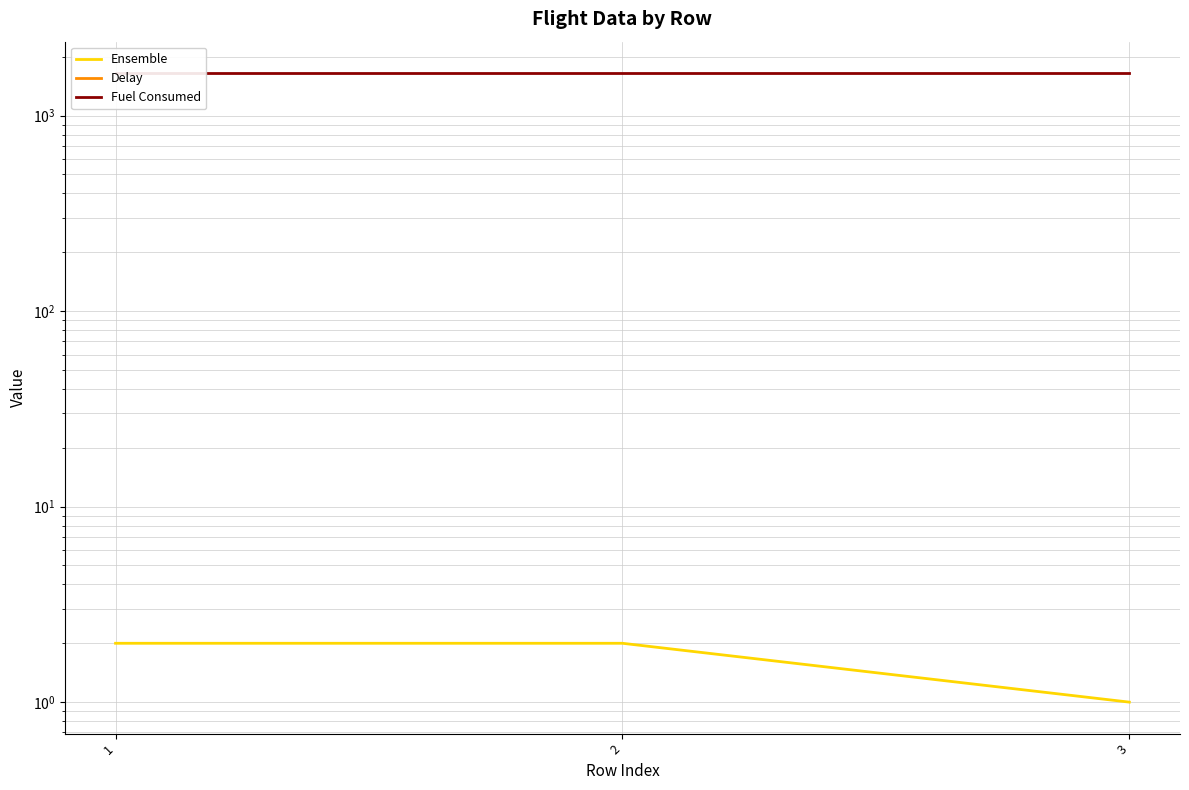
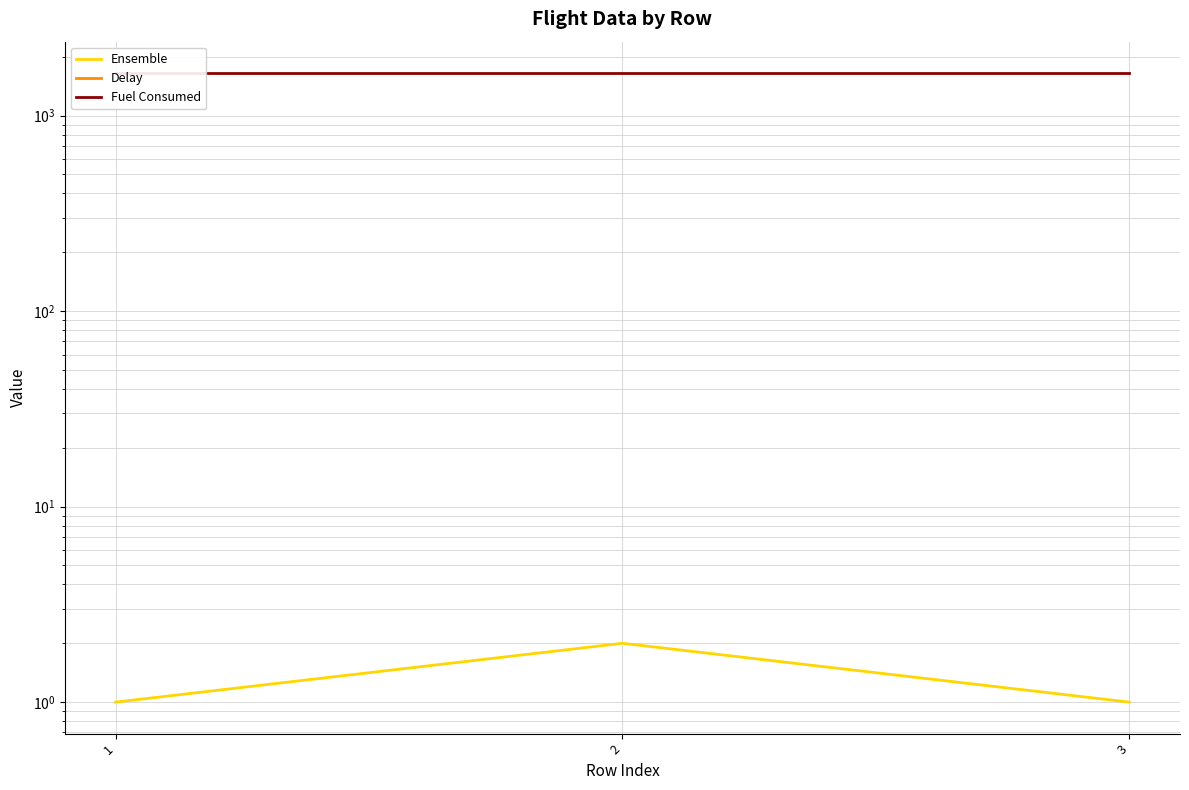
Ensemble, 1: 2 -> 1
